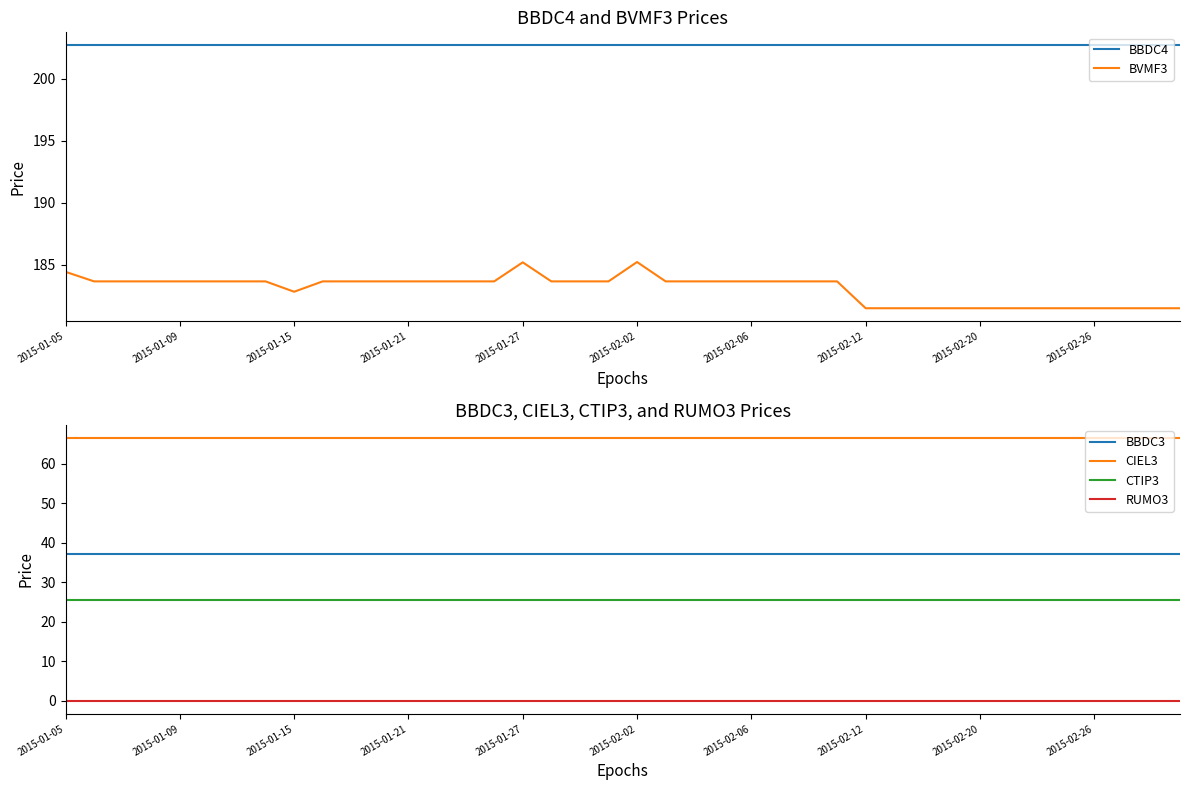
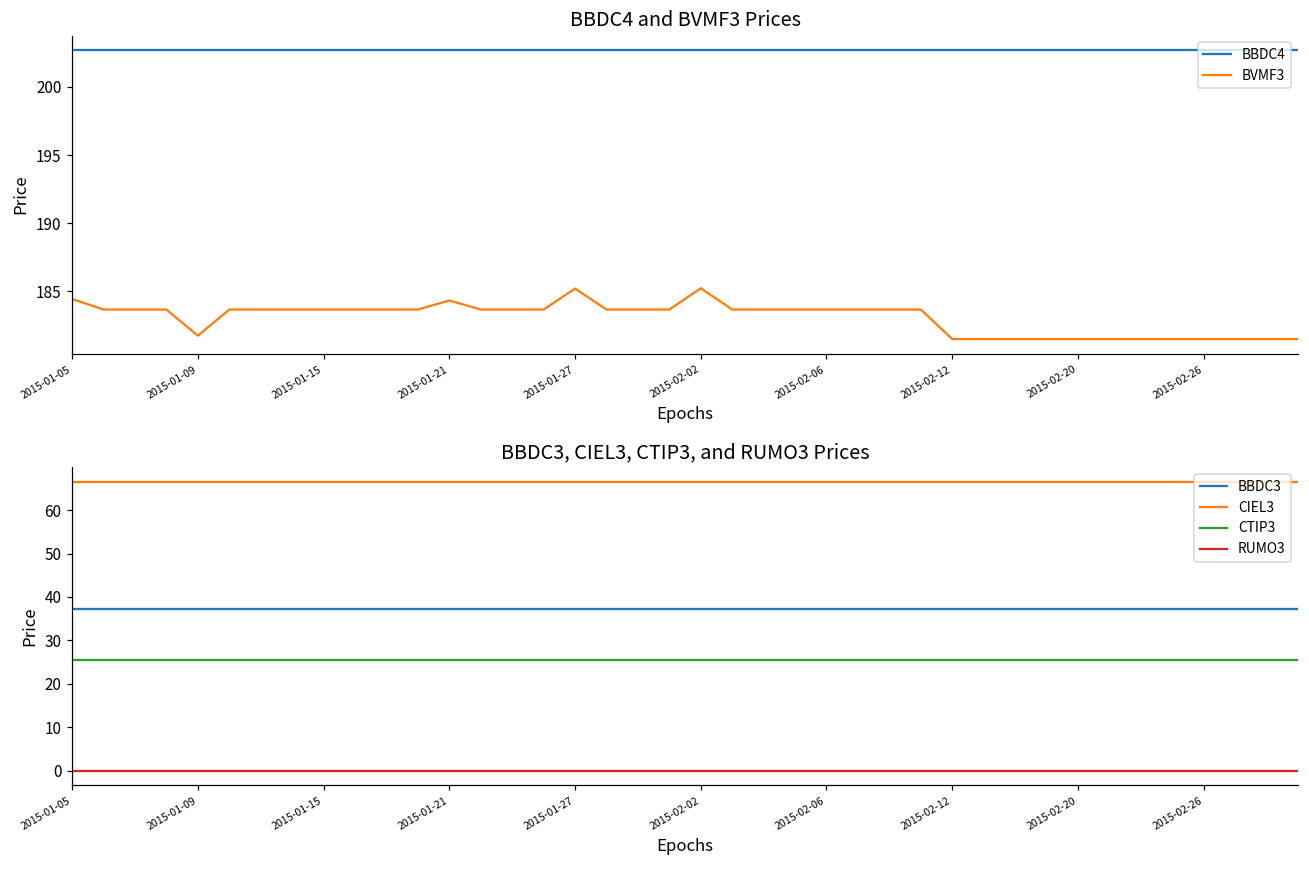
BBDC4 and BVMF3 Prices, BVMF3, 2015-01-09: 183.7 -> 181.7
BBDC4 and BVMF3 Prices, BVMF3, 2015-01-15: 182.8 -> 183.7
BBDC4 and BVMF3 Prices, BVMF3, 2015-01-21: 183.7 -> 184.3
